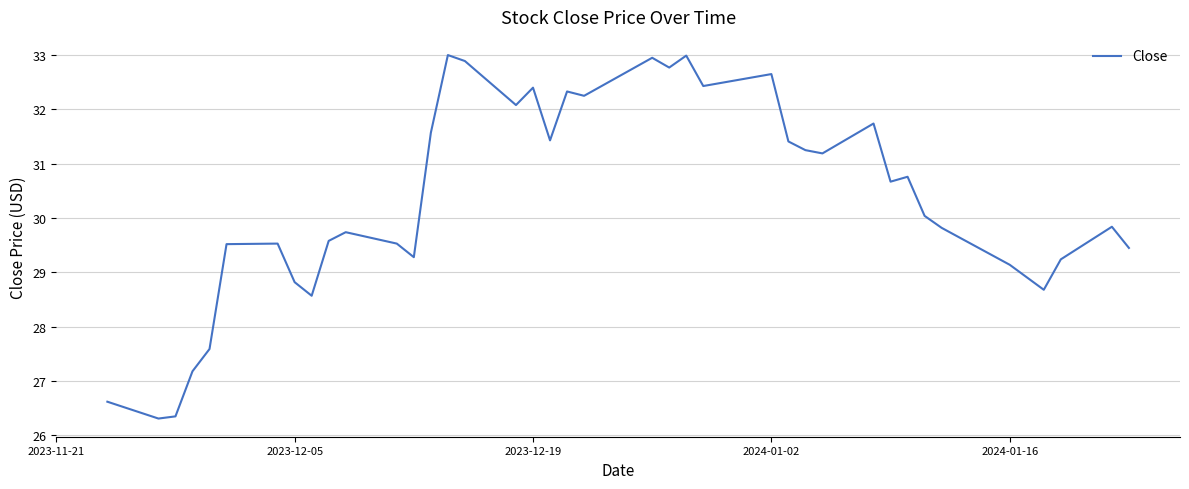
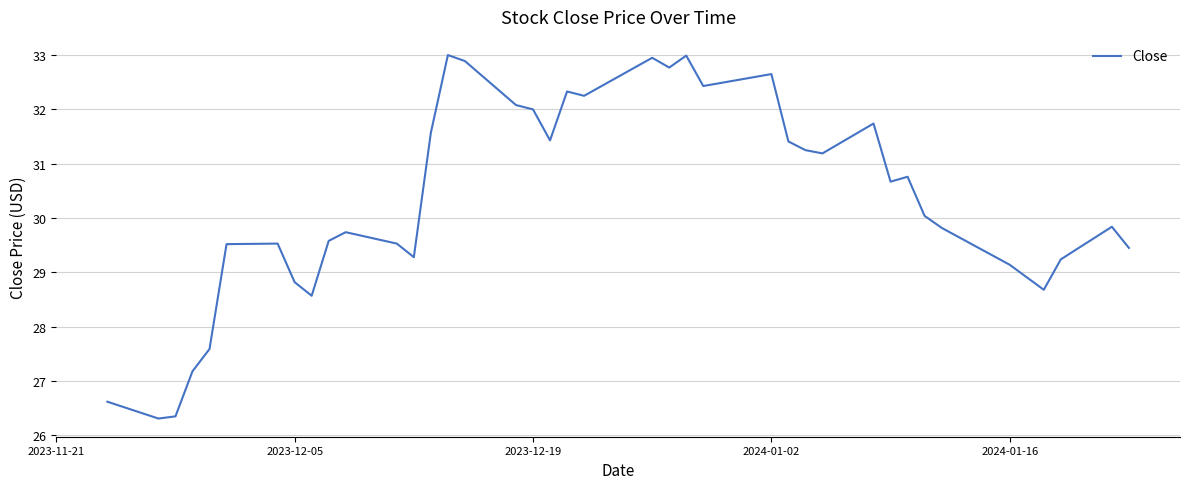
2023-12-19: 32.4 -> 32.0
